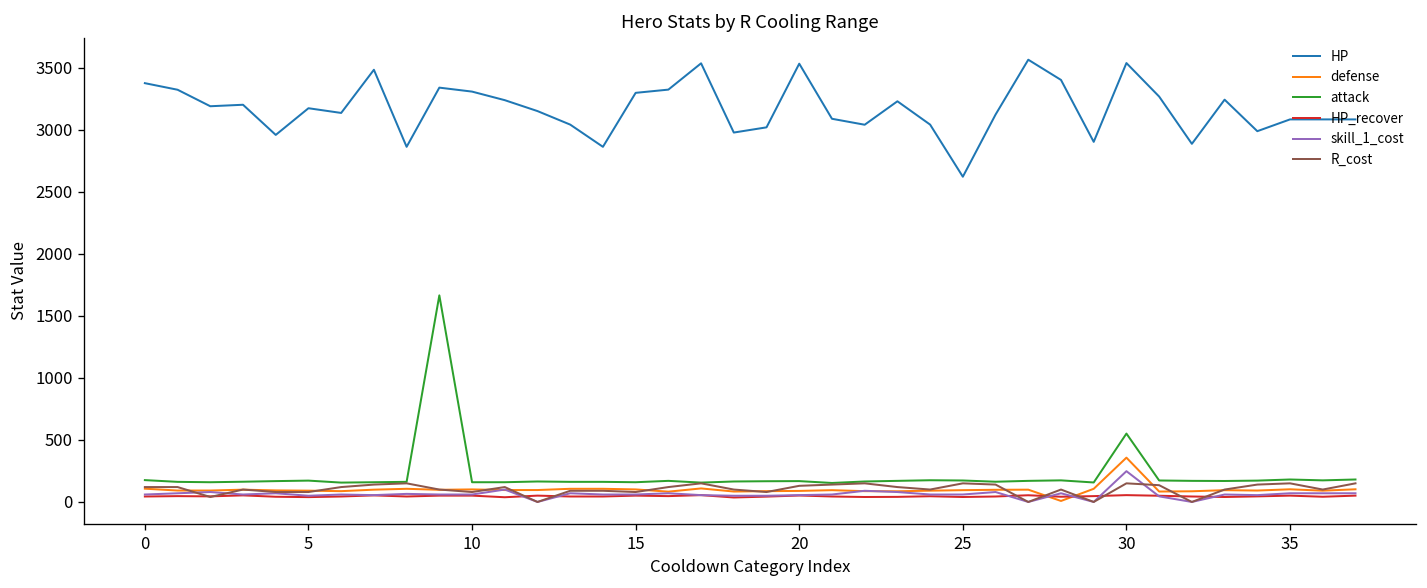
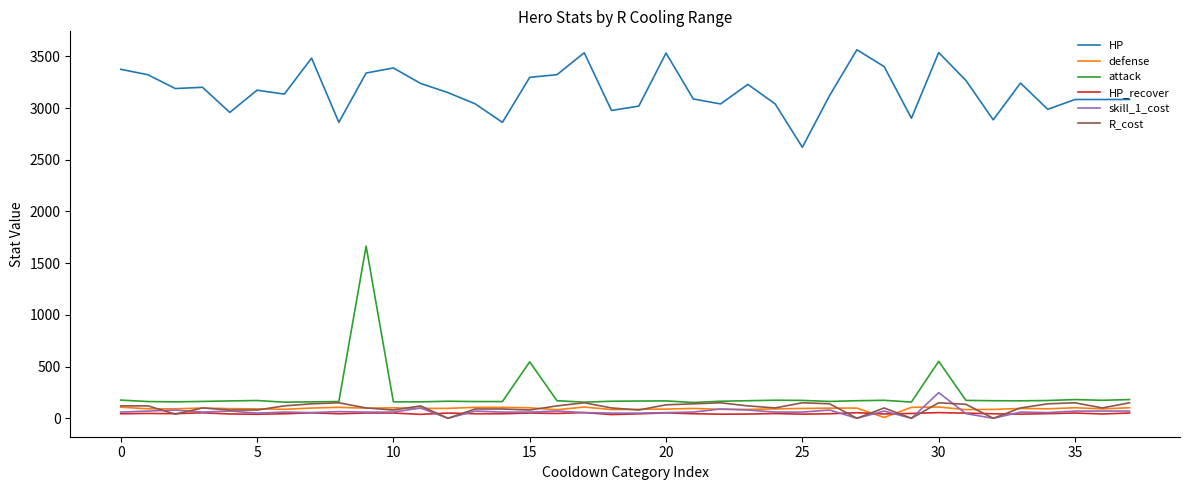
HP, 10: 3310 -> 3390
attack, 15: 160 -> 550
defense, 30: 360 -> 110
